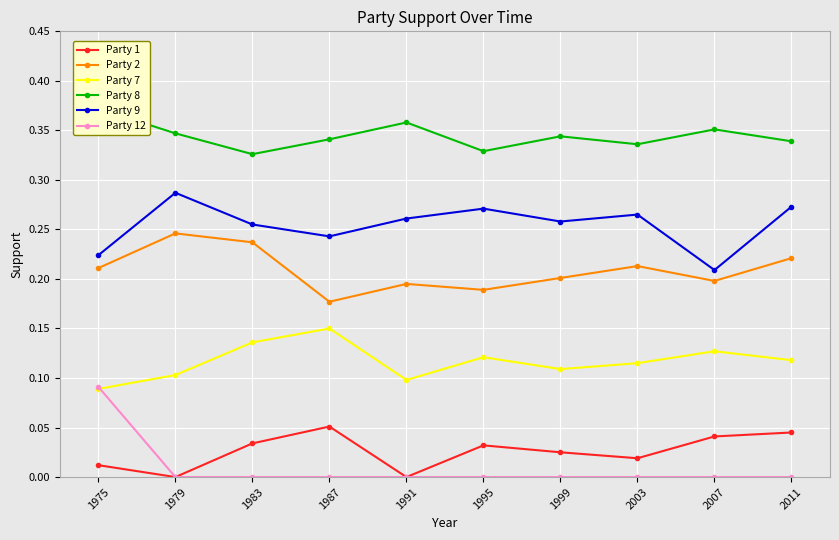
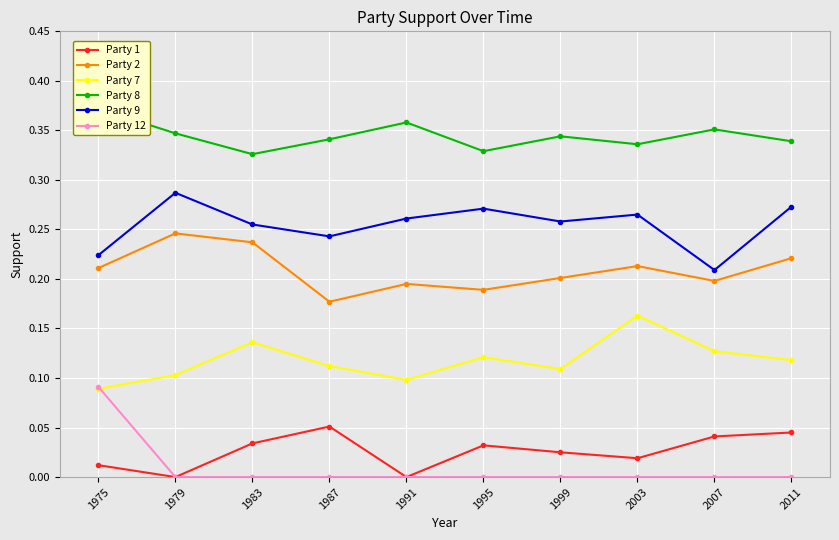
Party 7, 1987: 0.15 -> 0.11
Party 7, 2003: 0.12 -> 0.16
